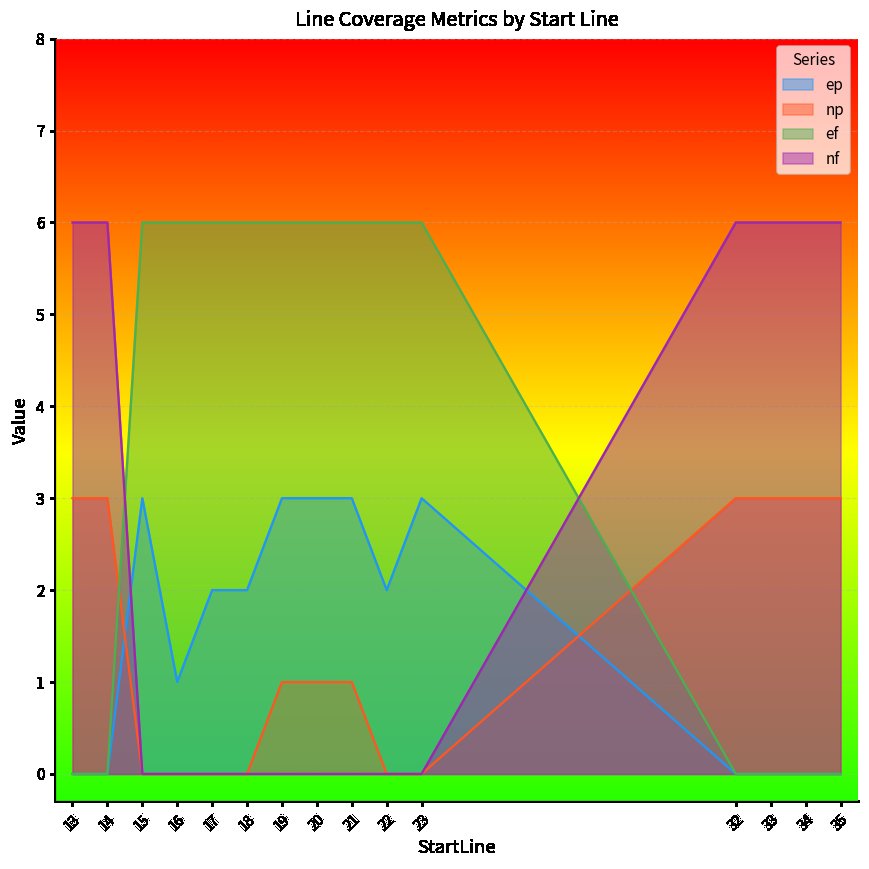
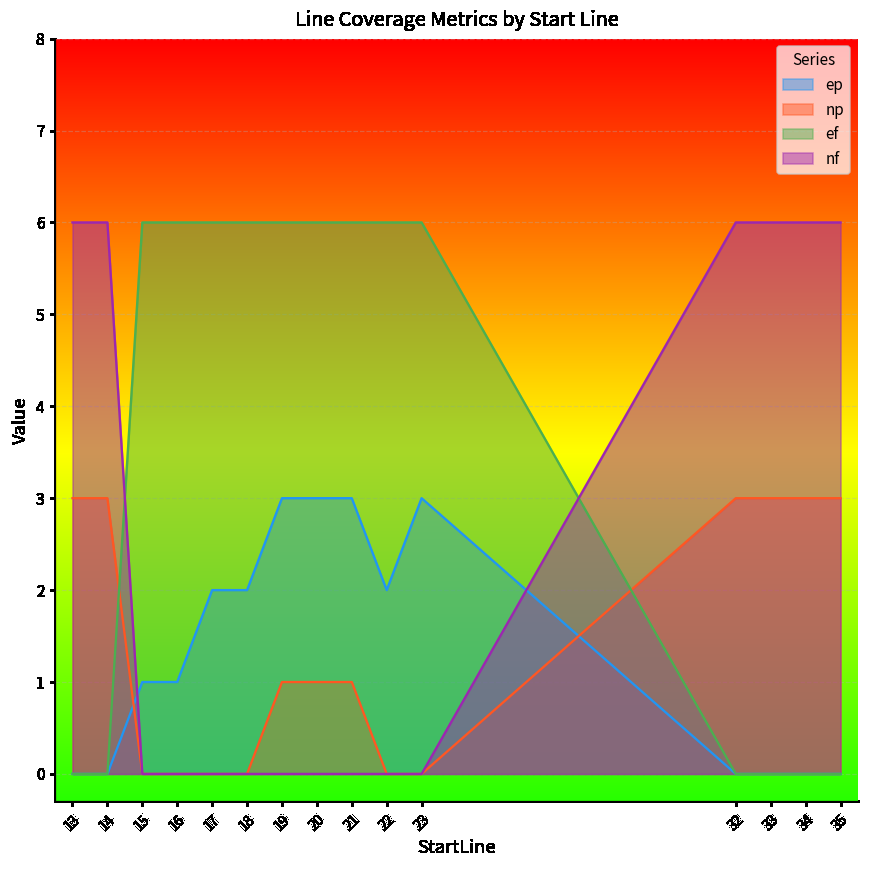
ep, 15: 3 -> 1
